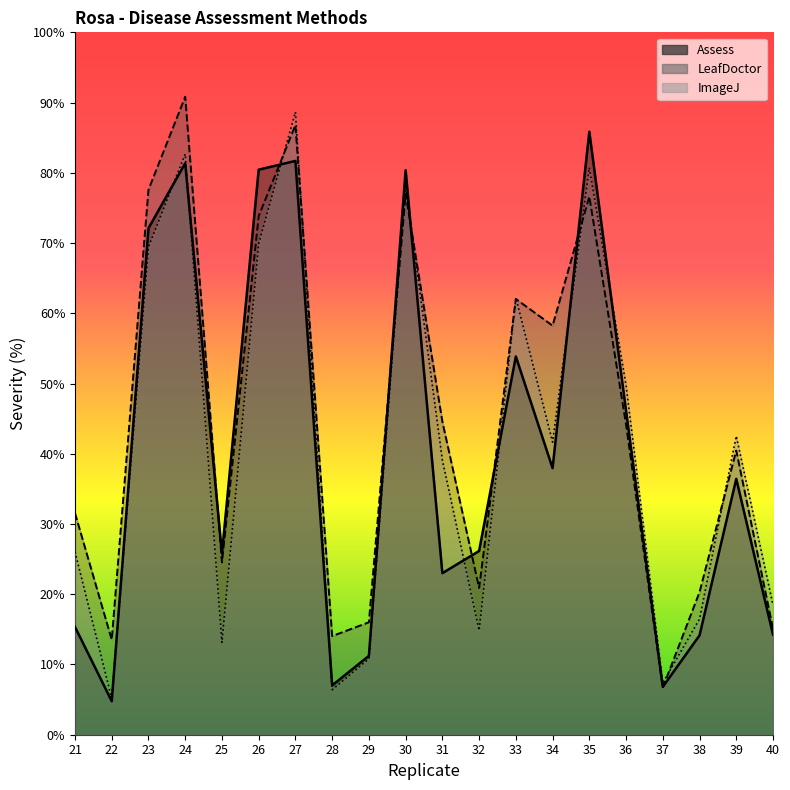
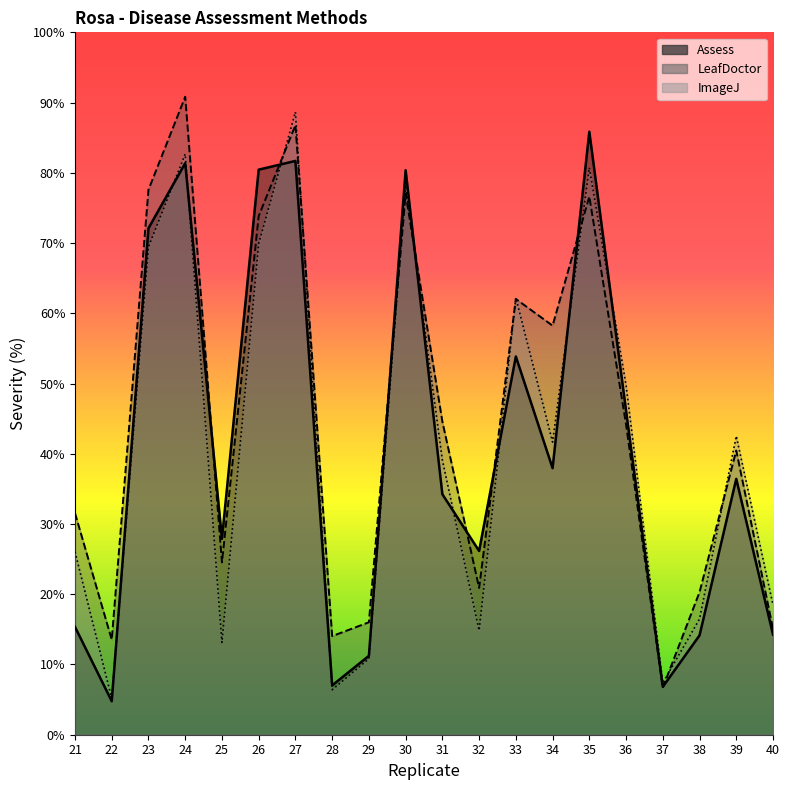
Assess, 25: 26% -> 28%
Assess, 31: 23% -> 34%
